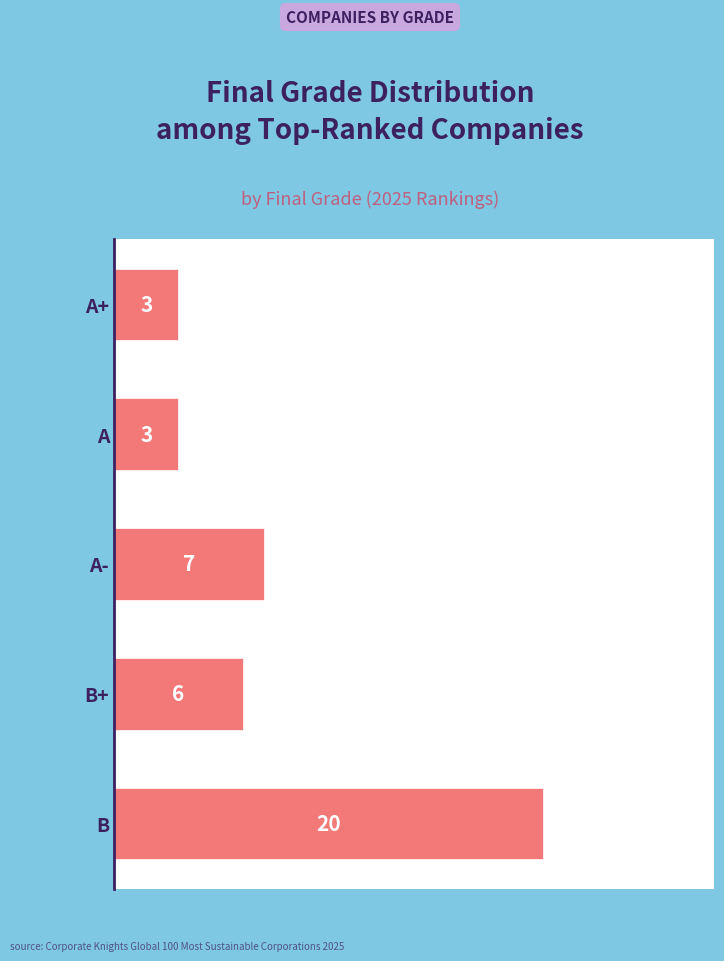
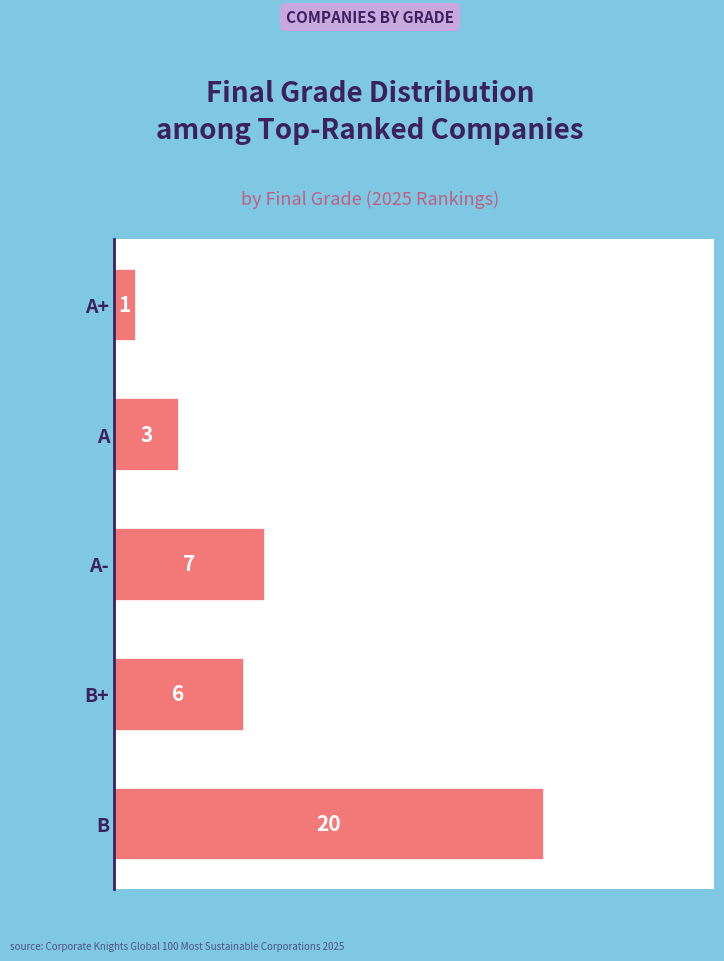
A+: 3 -> 1
